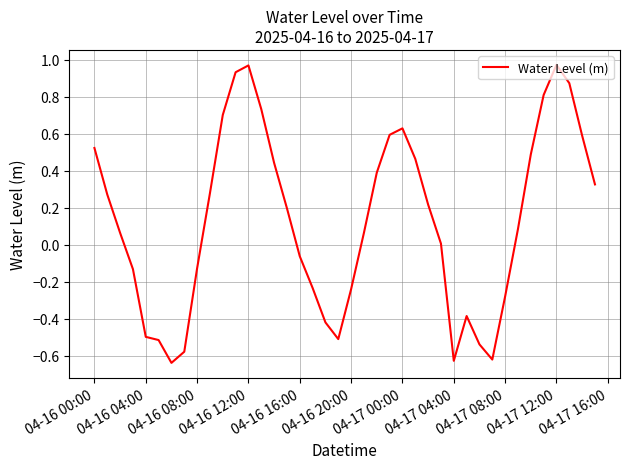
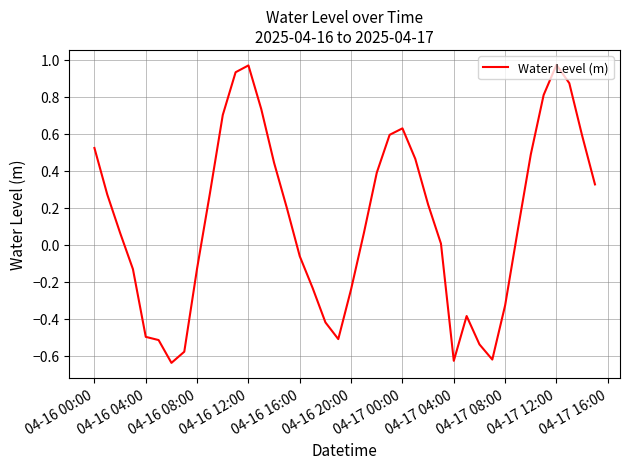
04-17 08:00: -0.28 -> -0.33
